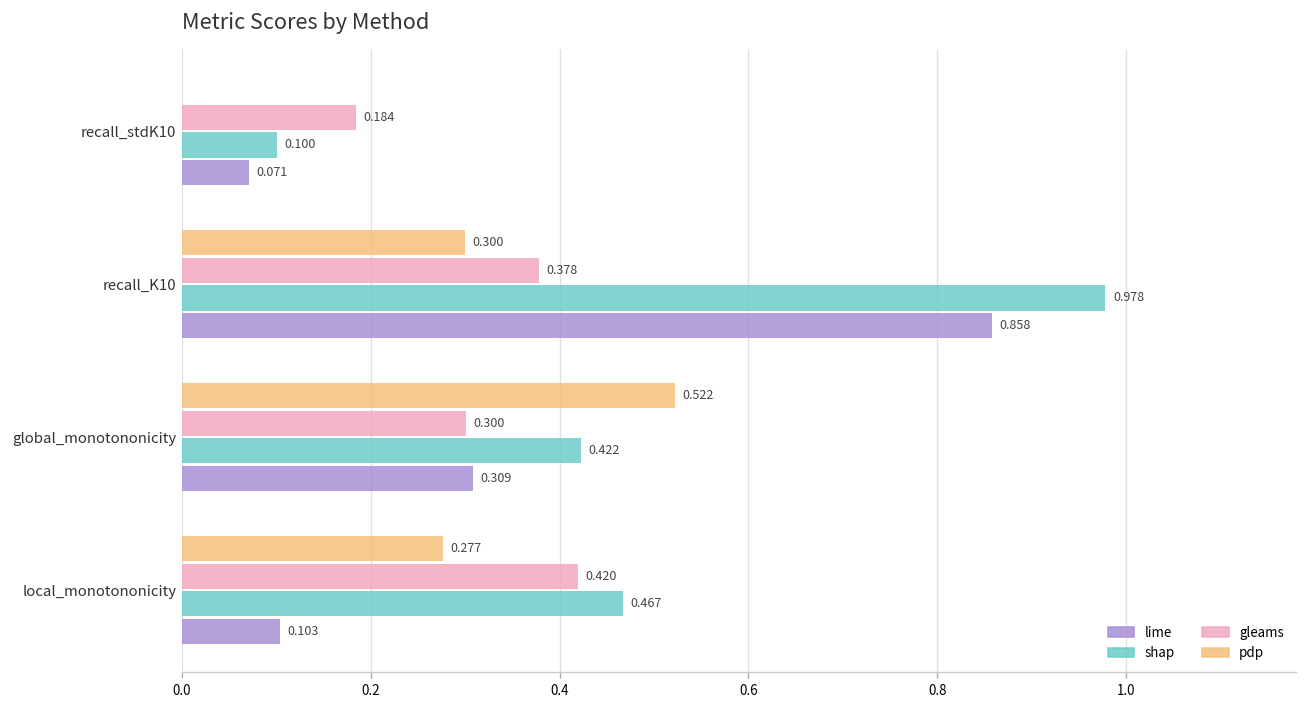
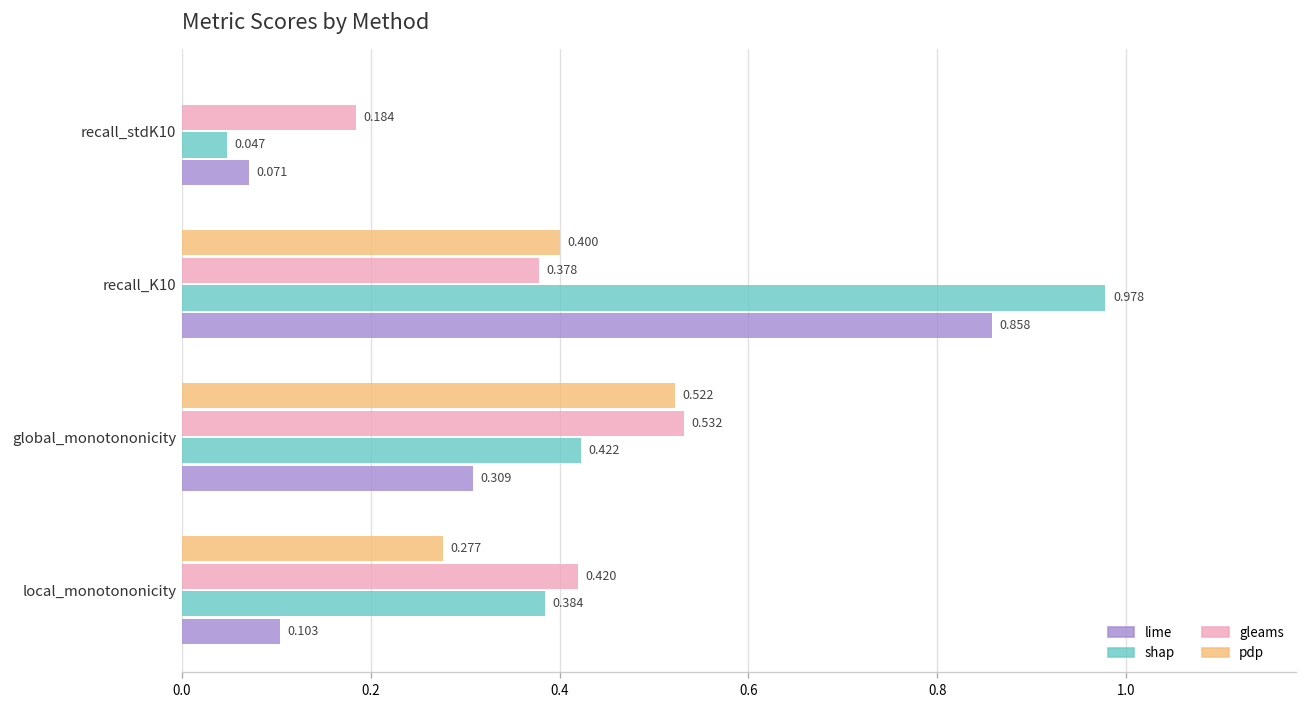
shap, recall_stdK10: 0.100 -> 0.047
pdp, recall_K10: 0.300 -> 0.400
gleams, global_monotononicity: 0.300 -> 0.532
shap, local_monotononicity: 0.467 -> 0.384
